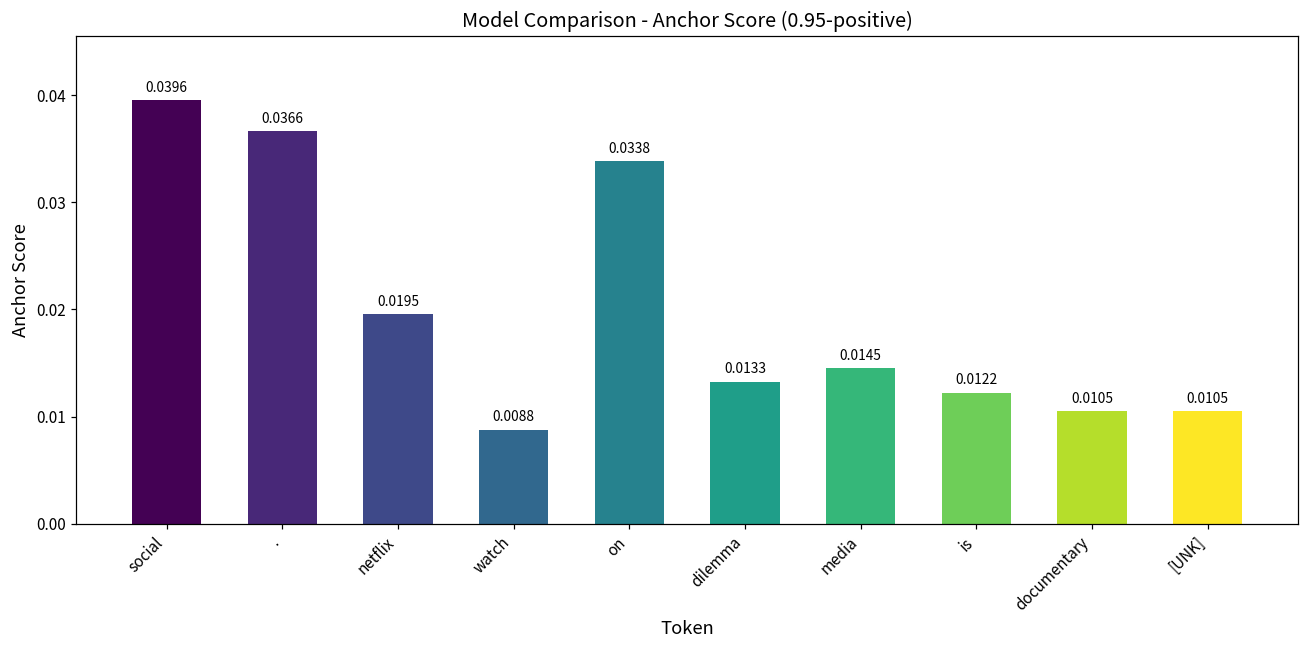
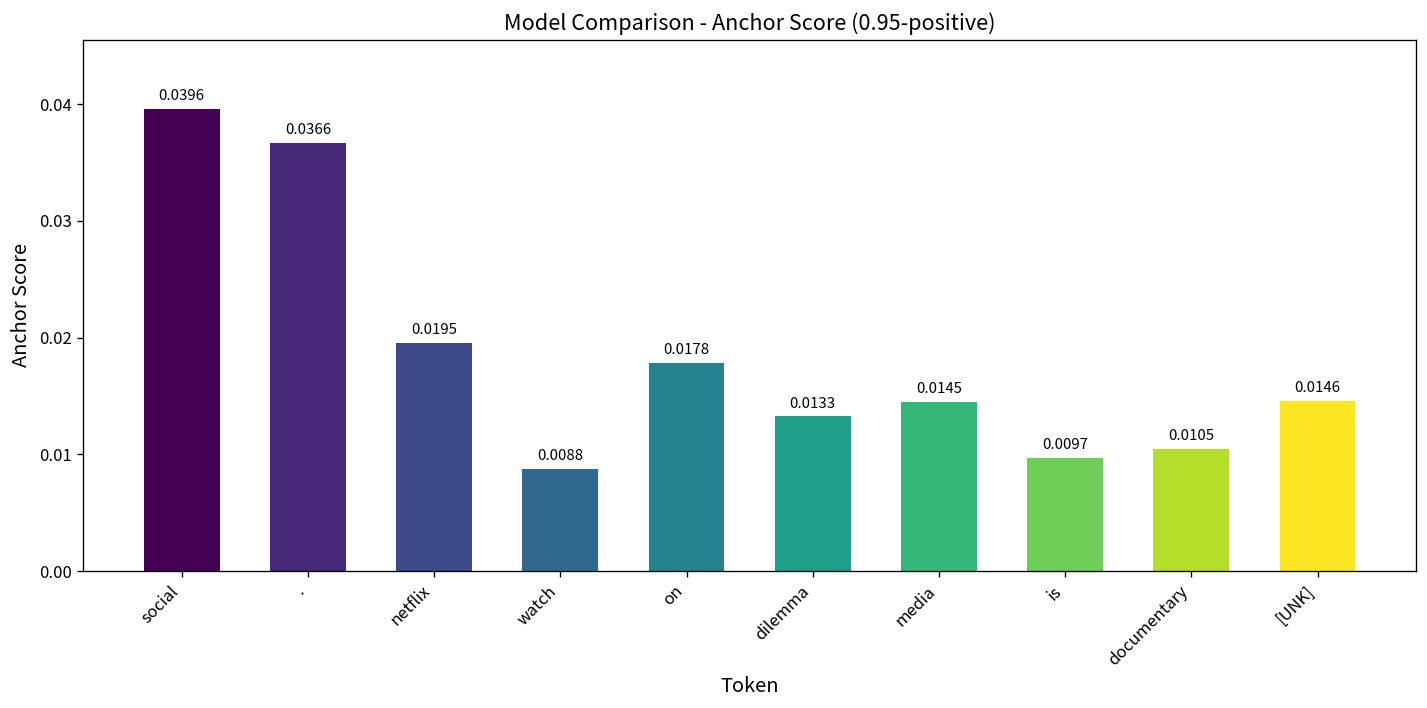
on: 0.0338 -> 0.0178
is: 0.0122 -> 0.0097
[UNK]: 0.0105 -> 0.0146
